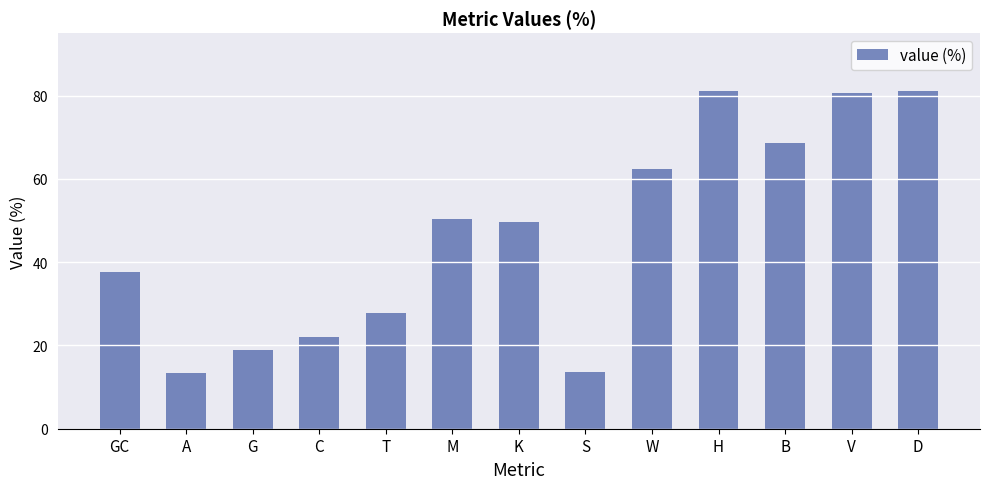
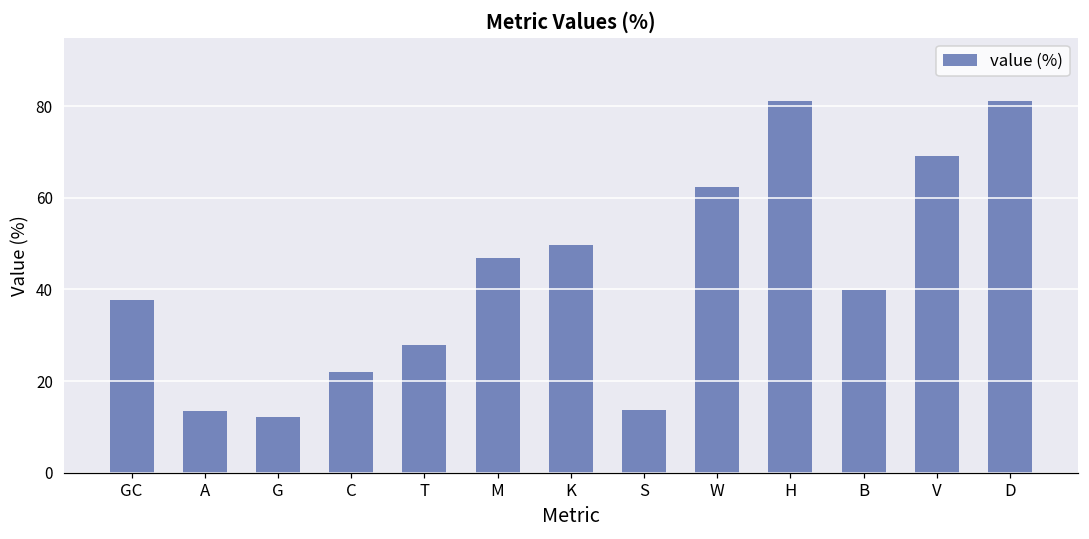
G: 19 -> 12
M: 50 -> 47
B: 69 -> 40
V: 81 -> 69
